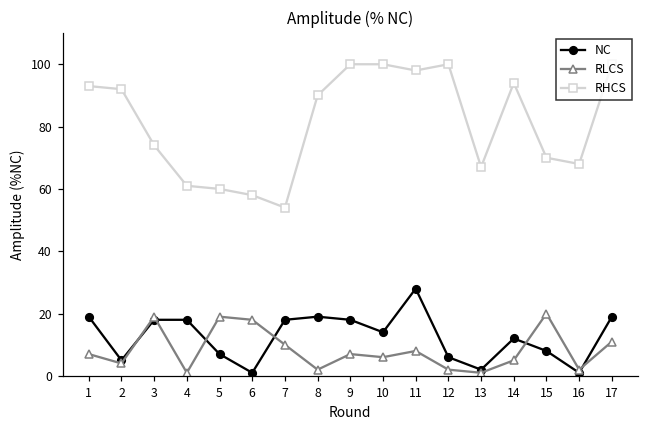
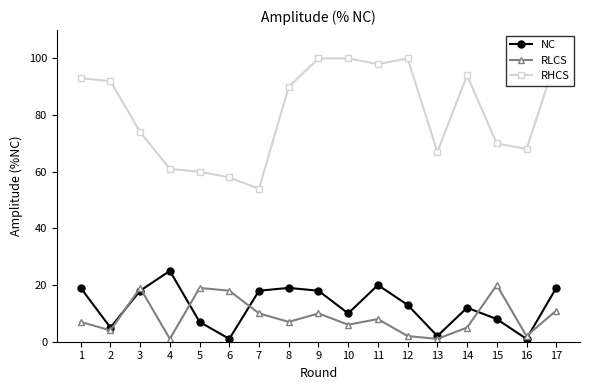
NC, 4: 18 -> 25
RLCS, 8: 2 -> 7
RLCS, 9: 7 -> 10
NC, 10: 14 -> 10
NC, 11: 28 -> 20
NC, 12: 6 -> 13
